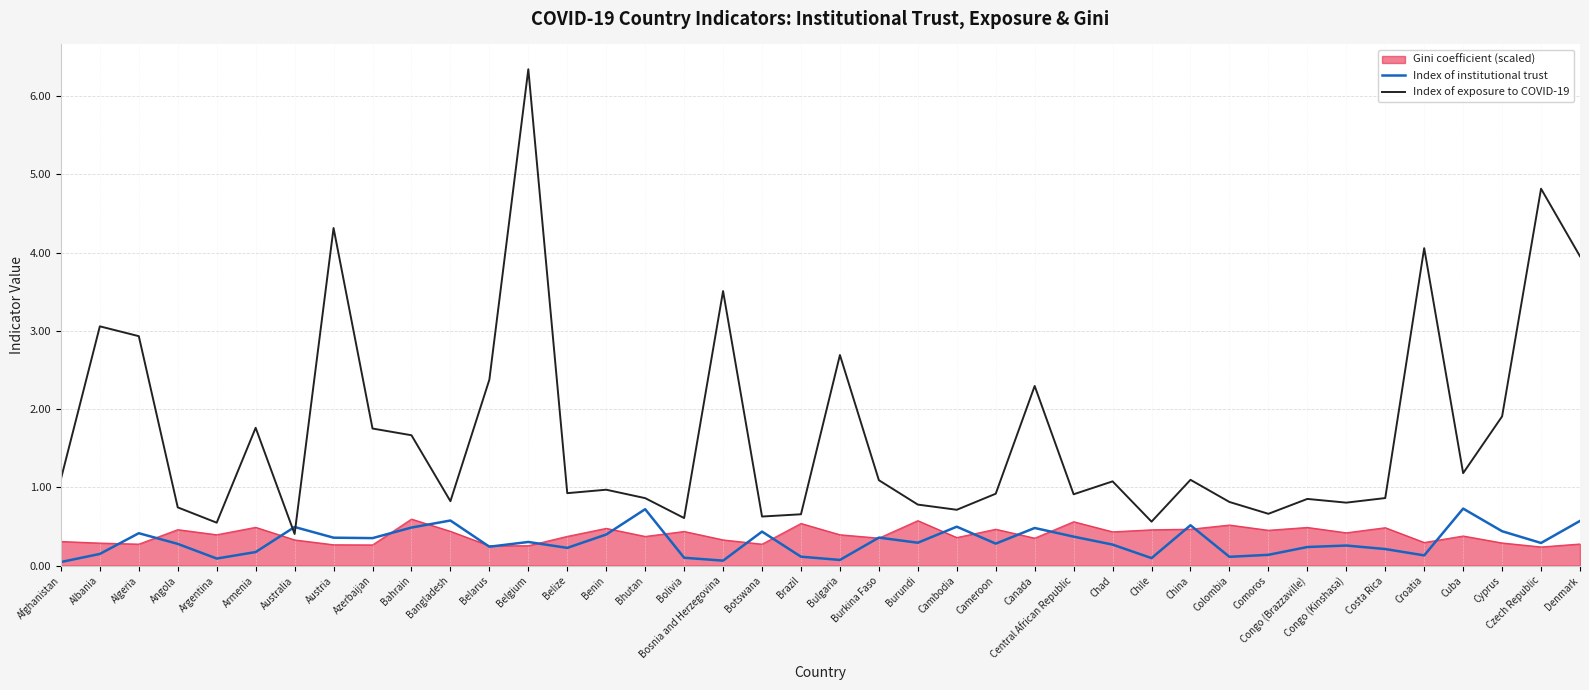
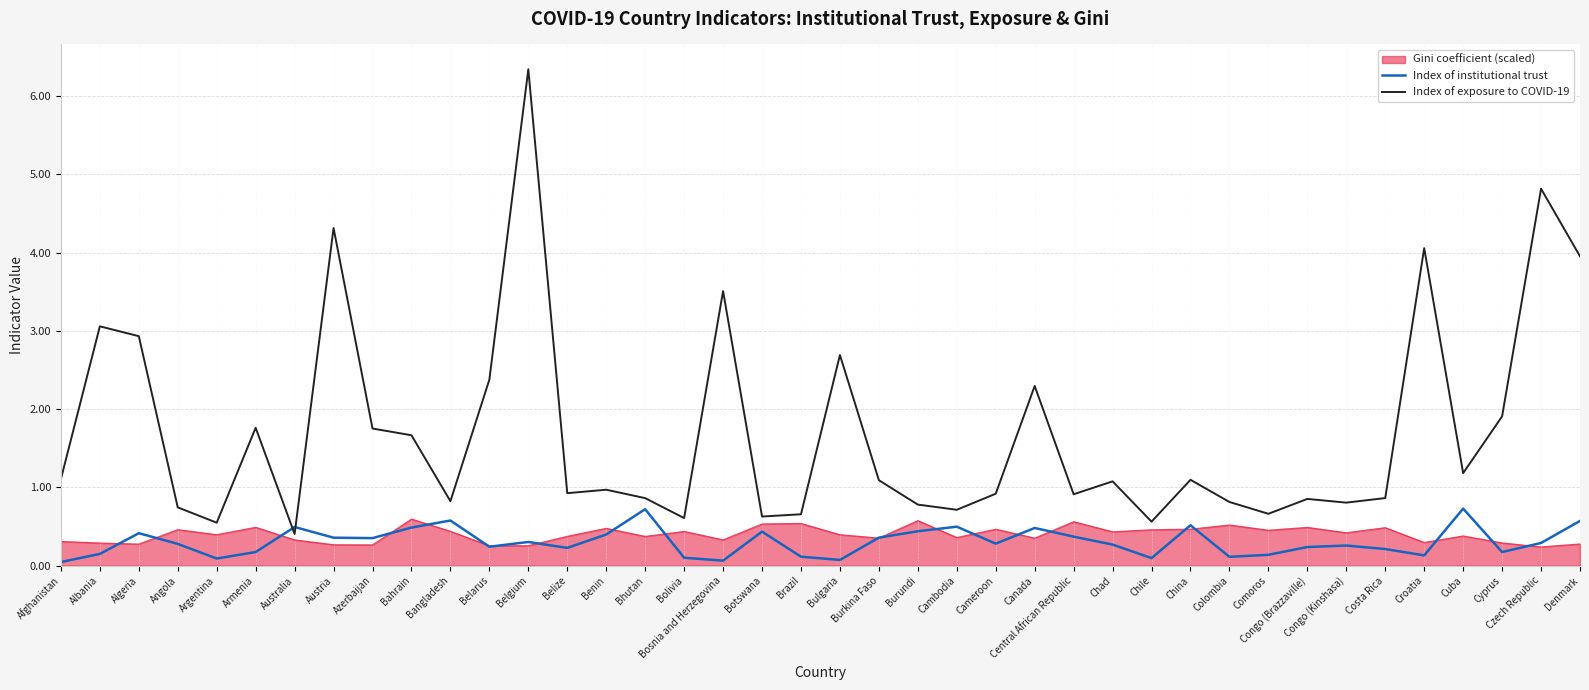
Gini coefficient (scaled), Botswana: 0.3 -> 0.5
Index of institutional trust, Burundi: 0.3 -> 0.4
Index of institutional trust, Cyprus: 0.4 -> 0.2
